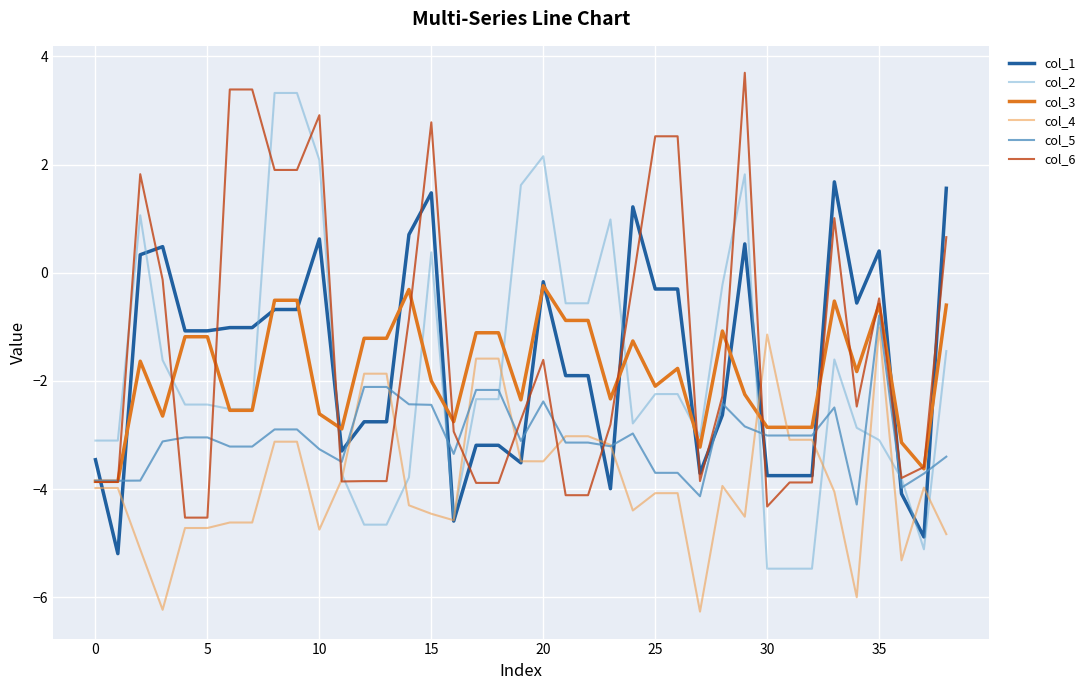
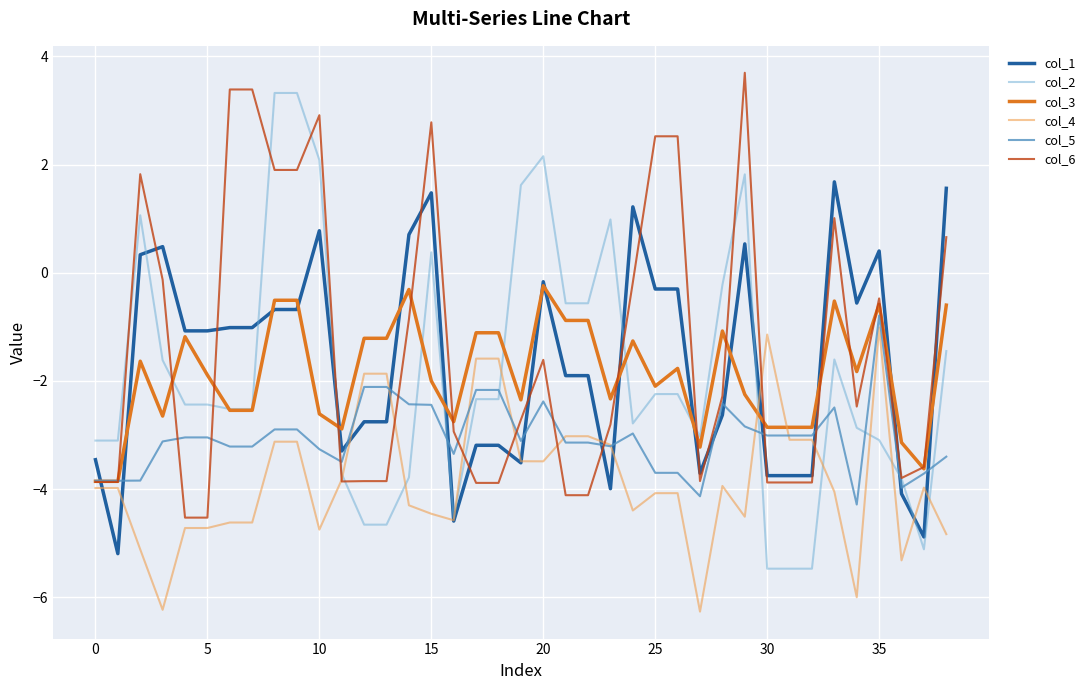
col_3, 5: -1.2 -> -1.9
col_1, 10: 0.6 -> 0.8
col_6, 30: -4.3 -> -3.9
